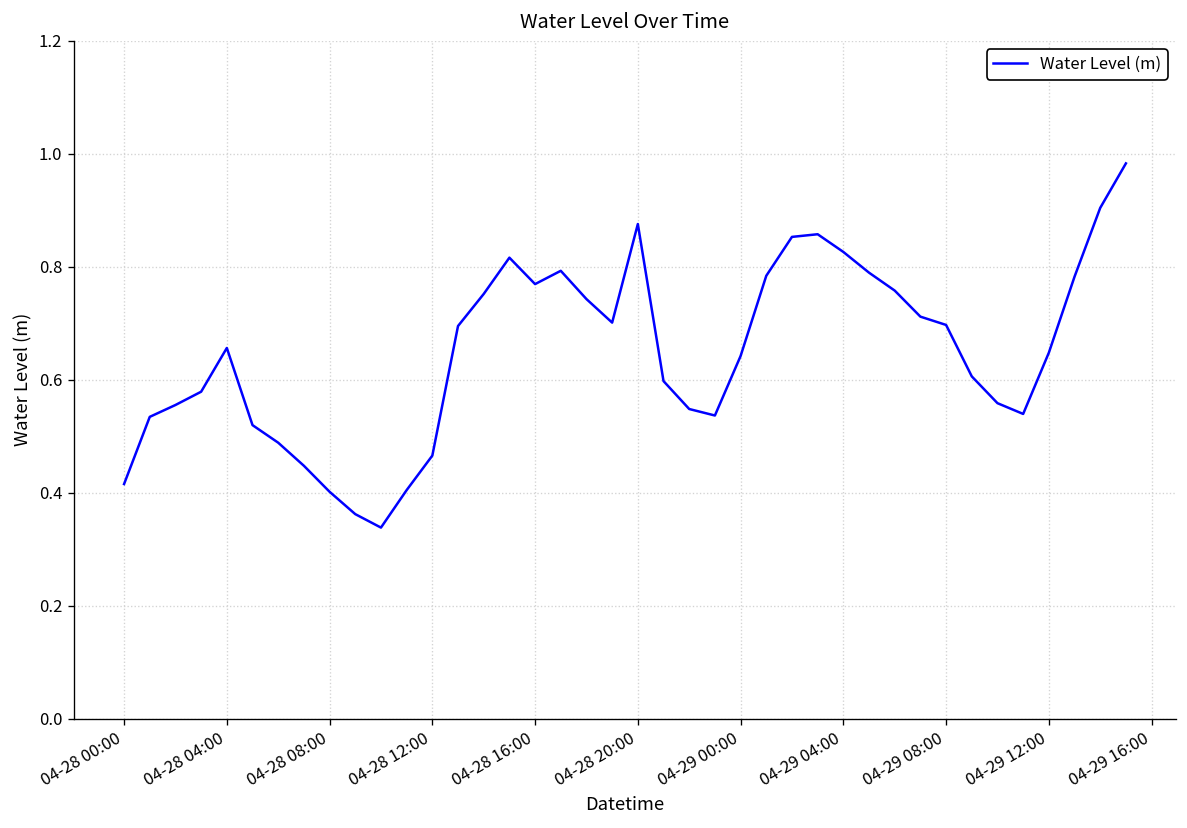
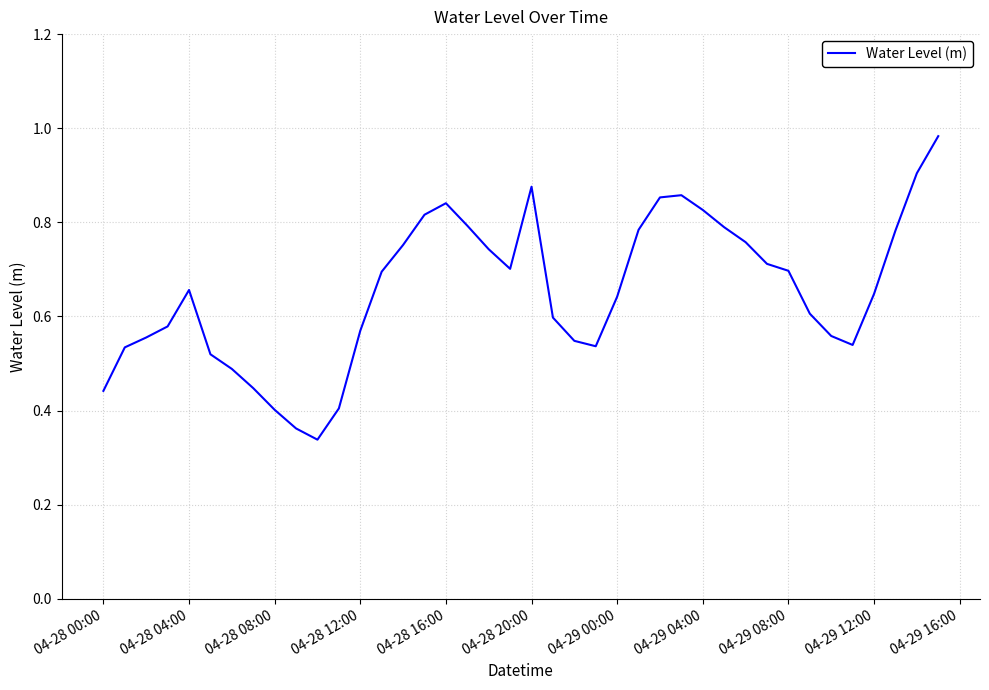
04-28 00:00: 0.42 -> 0.44
04-28 12:00: 0.47 -> 0.57
04-28 16:00: 0.77 -> 0.84
